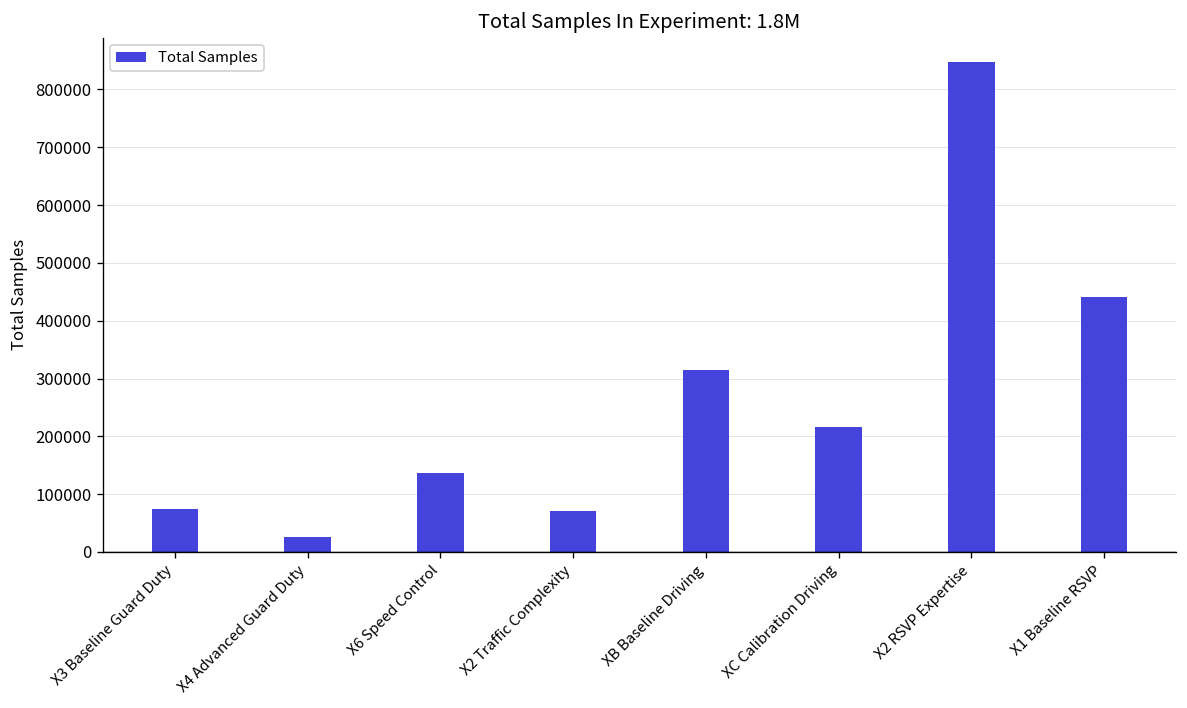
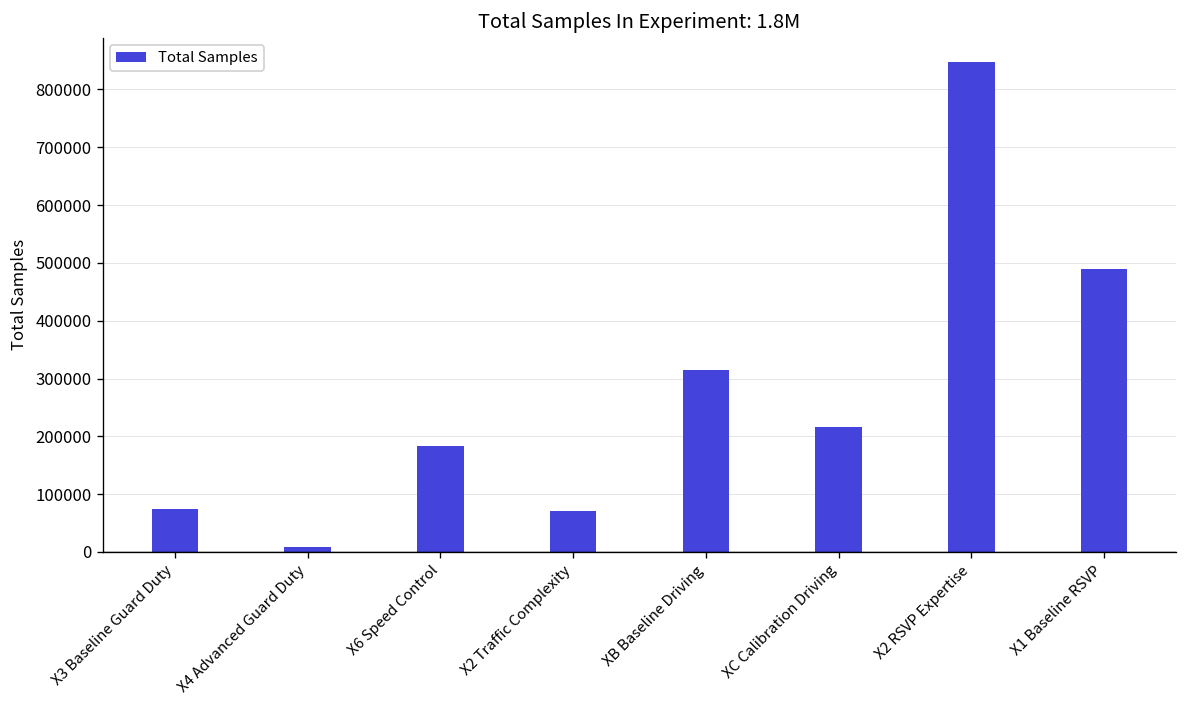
X4 Advanced Guard Duty: 30000 -> 10000
X6 Speed Control: 140000 -> 180000
X1 Baseline RSVP: 440000 -> 490000
